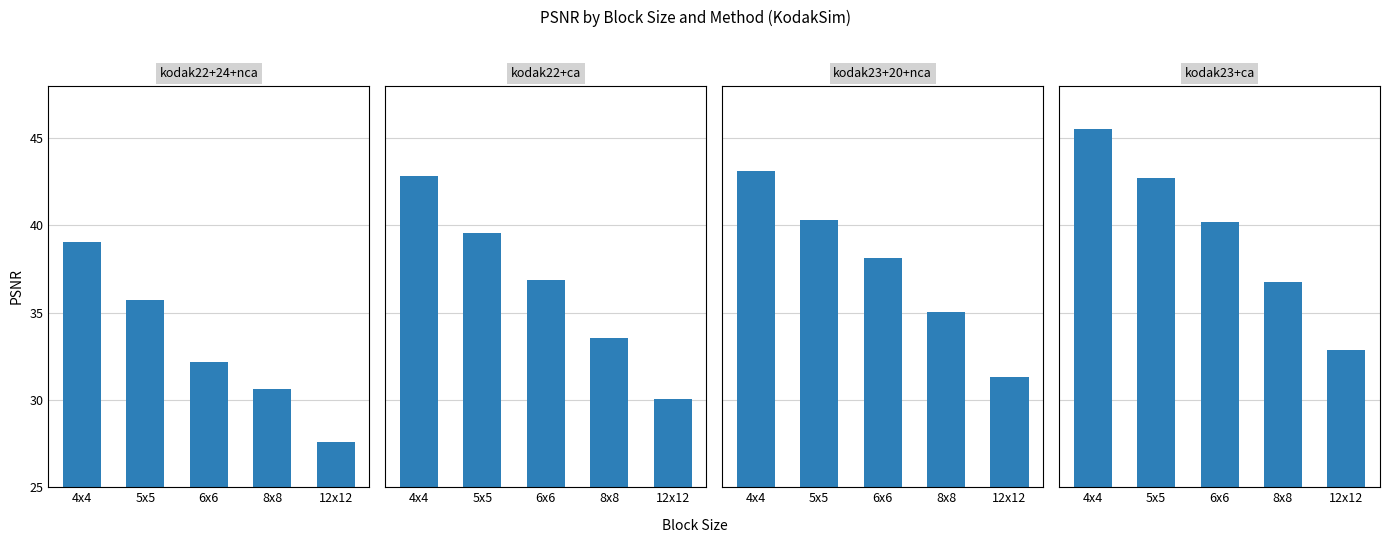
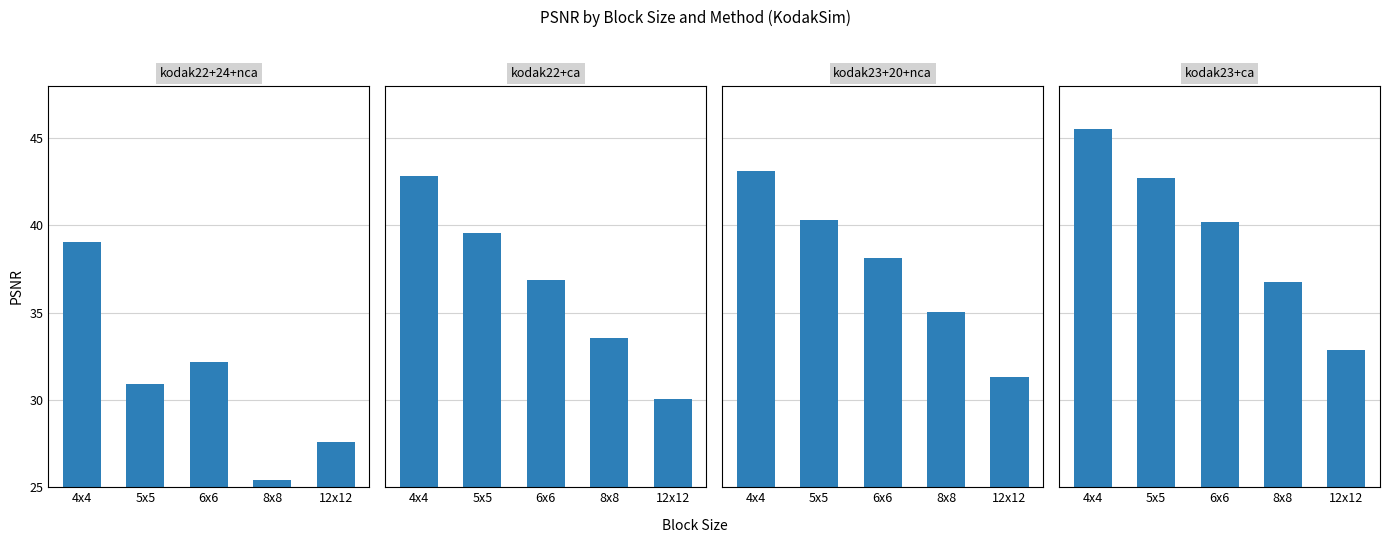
kodak22+24+nca, 5x5: 35.7 -> 30.9
kodak22+24+nca, 8x8: 30.6 -> 25.4
